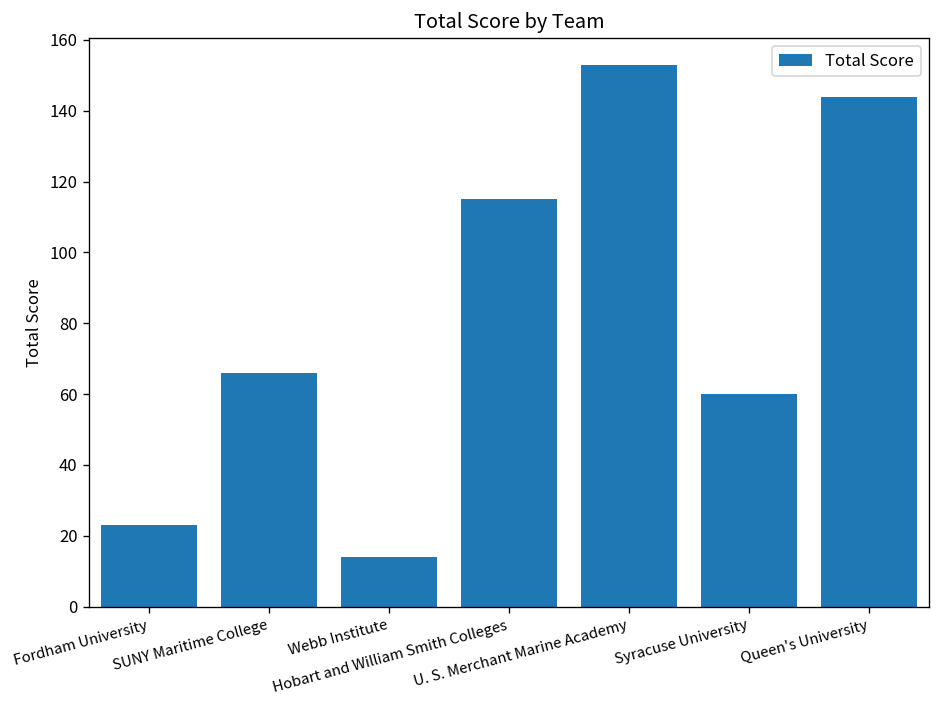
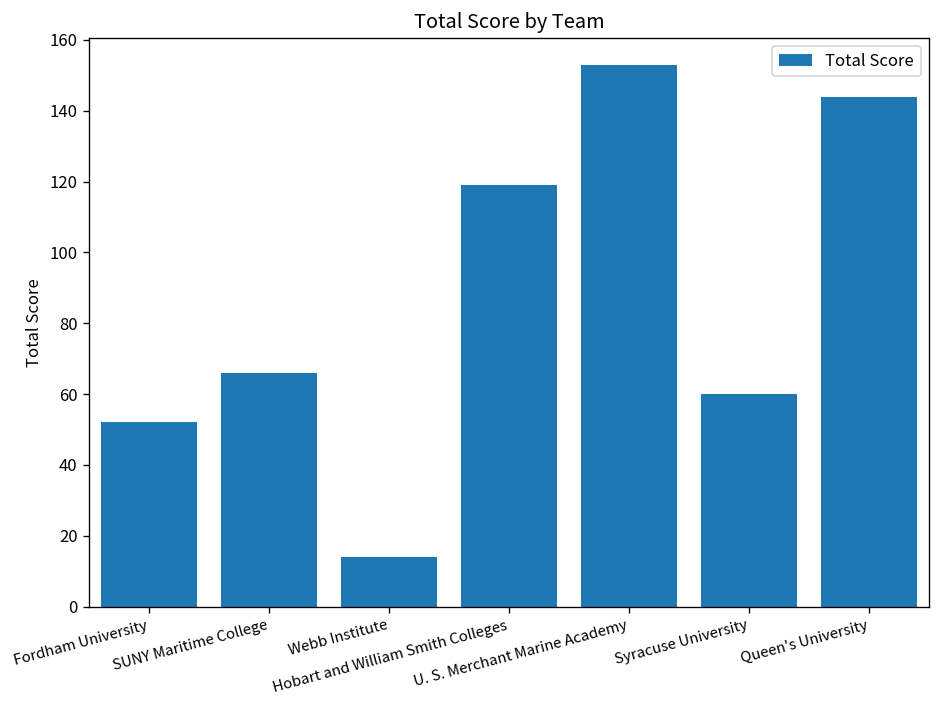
Fordham University: 23 -> 52
Hobart and William Smith Colleges: 115 -> 119
